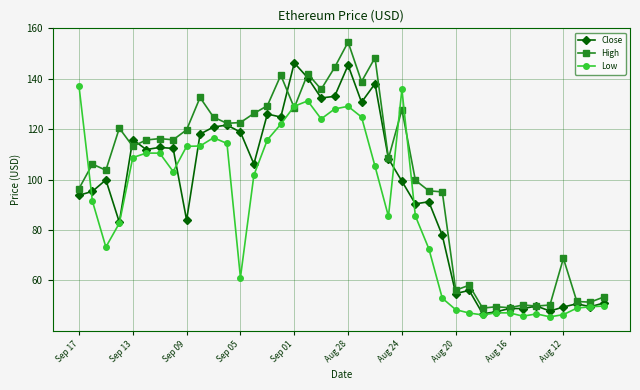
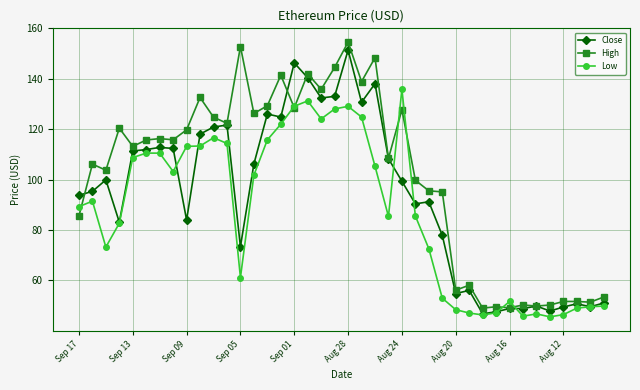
High, Sep 17: 96 -> 86
Low, Sep 17: 137 -> 89
Close, Sep 13: 116 -> 111
Close, Sep 05: 119 -> 73
High, Sep 05: 123 -> 153
Close, Aug 28: 145 -> 151
Low, Aug 16: 47 -> 52
High, Aug 12: 69 -> 52
